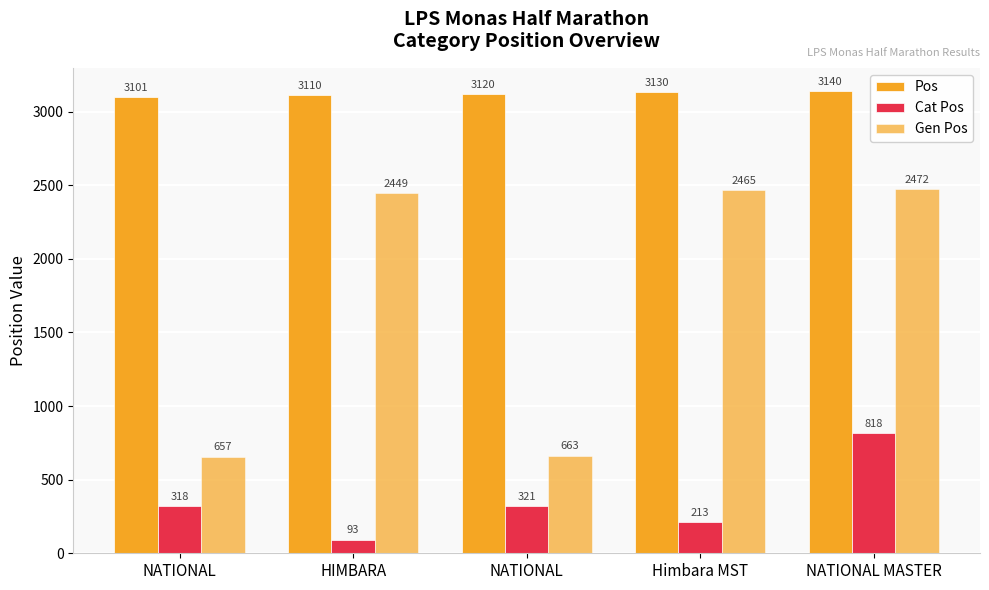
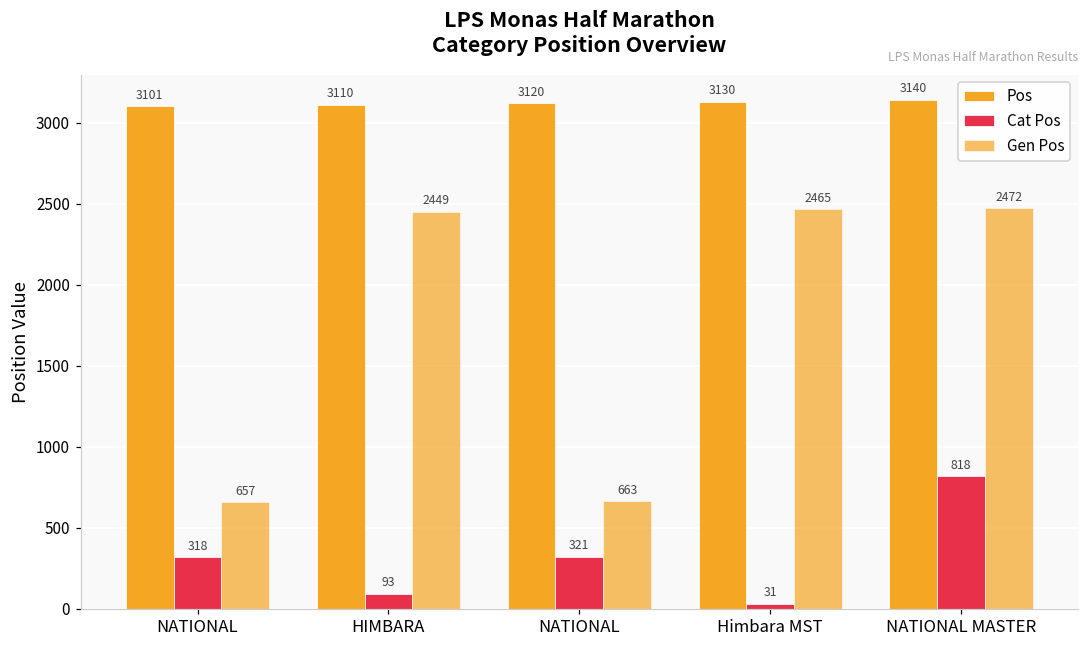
Cat Pos, Himbara MST: 213 -> 31
